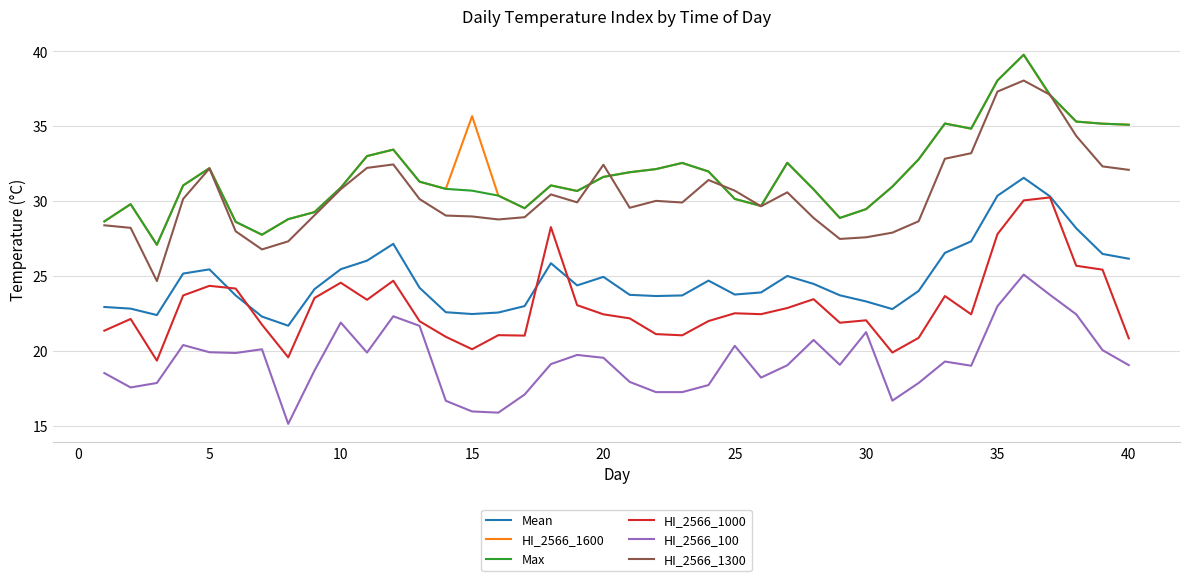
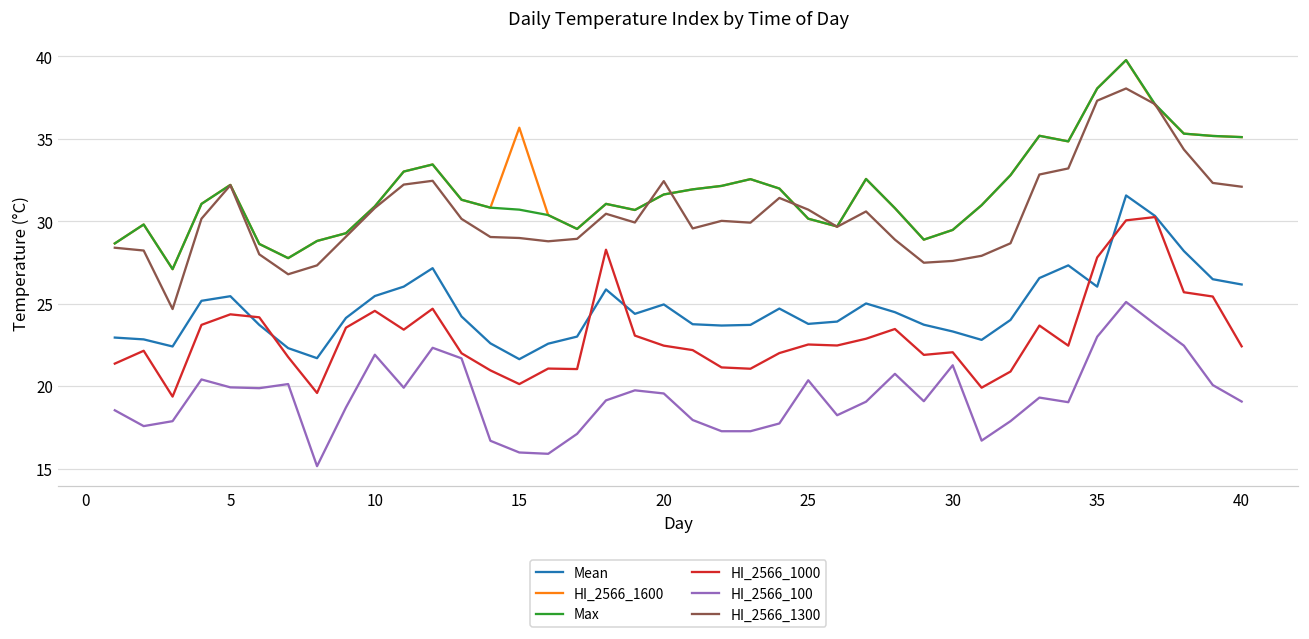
Mean, 15: 22.5 -> 21.6
Mean, 35: 30.4 -> 26.0
HI_2566_1000, 40: 20.9 -> 22.4
